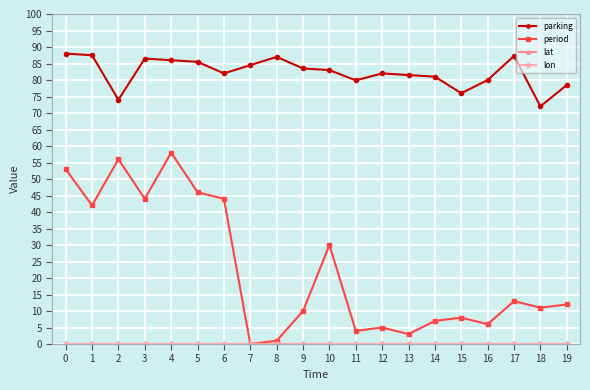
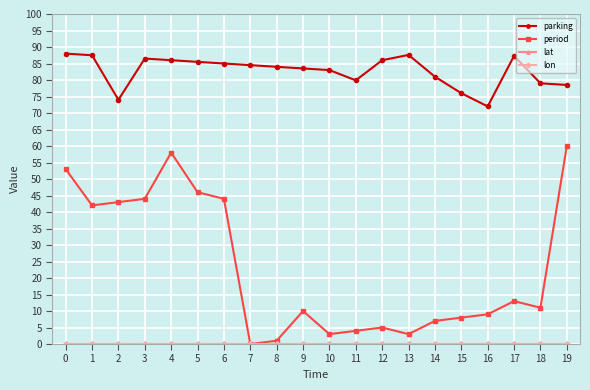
period, 2: 56 -> 43
parking, 6: 82 -> 85
parking, 8: 87 -> 84
period, 10: 30 -> 3
parking, 12: 82 -> 86
parking, 13: 82 -> 88
parking, 16: 80 -> 72
period, 16: 6 -> 9
parking, 18: 72 -> 79
period, 19: 12 -> 60
